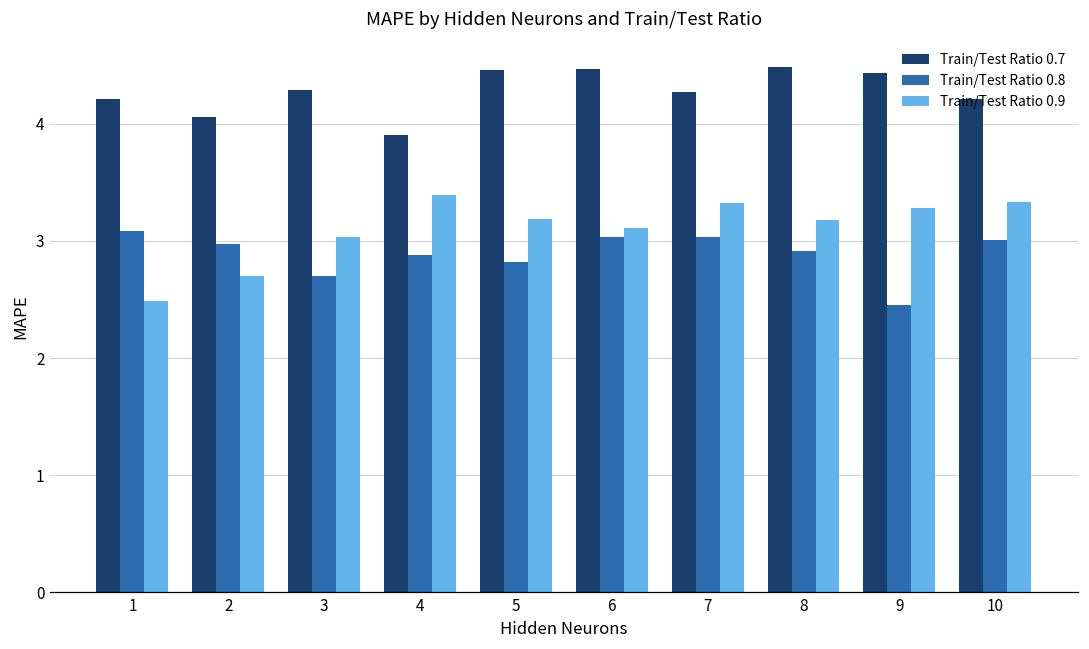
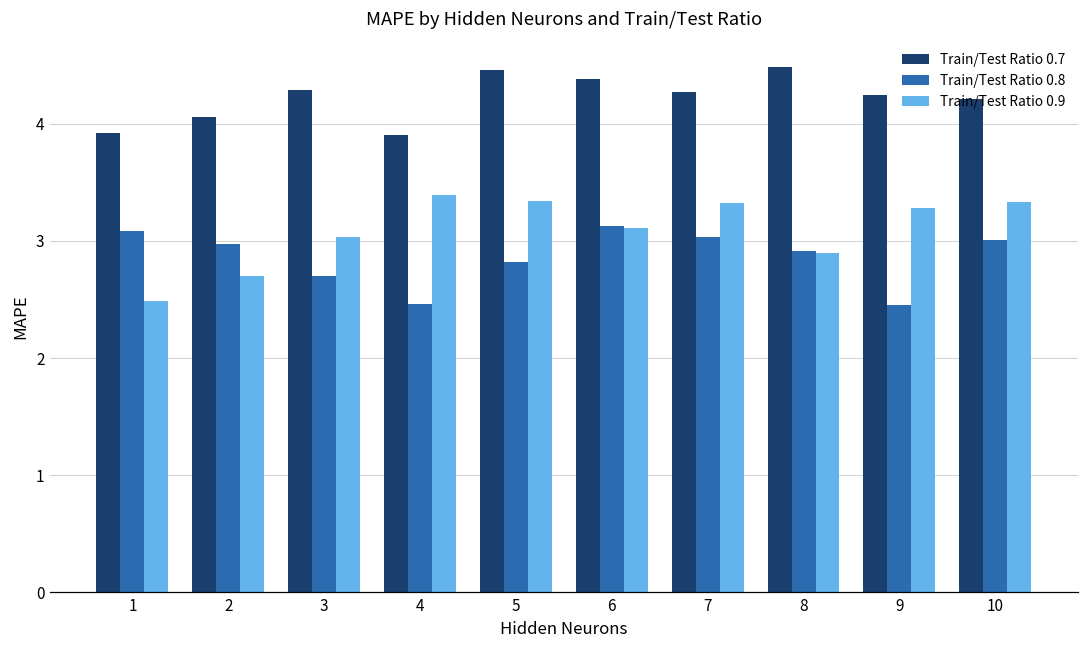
Train/Test Ratio 0.7, 1: 4.21 -> 3.92
Train/Test Ratio 0.8, 4: 2.88 -> 2.47
Train/Test Ratio 0.9, 5: 3.19 -> 3.34
Train/Test Ratio 0.7, 6: 4.46 -> 4.39
Train/Test Ratio 0.8, 6: 3.04 -> 3.13
Train/Test Ratio 0.9, 8: 3.18 -> 2.90
Train/Test Ratio 0.7, 9: 4.44 -> 4.24
